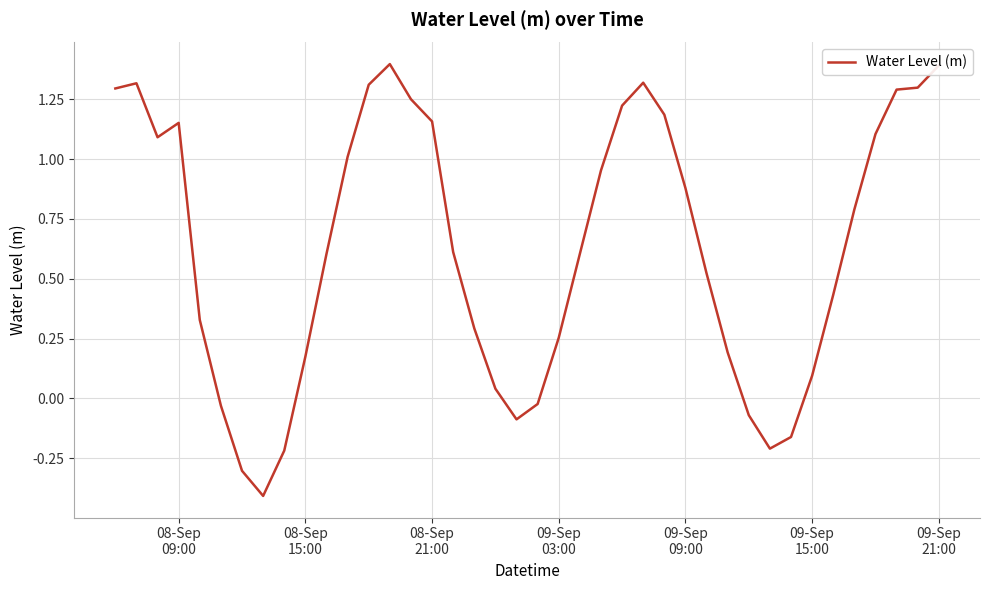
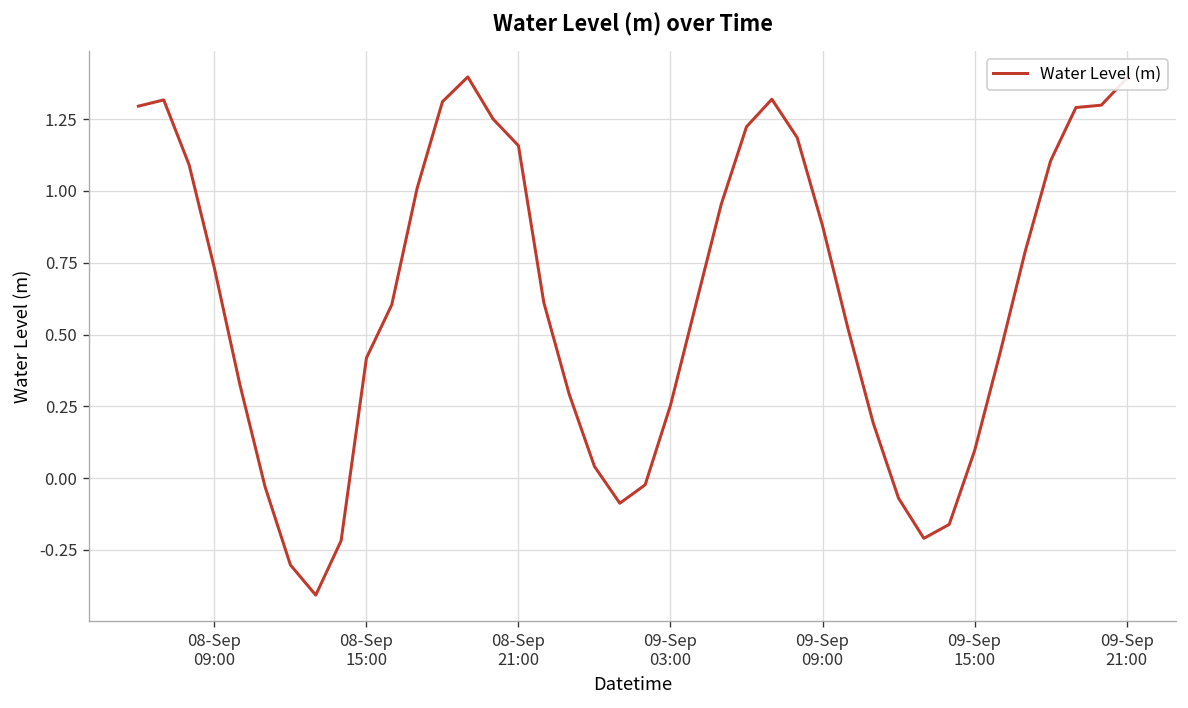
08-Sep 09:00: 1.15 -> 0.73
08-Sep 15:00: 0.17 -> 0.42
